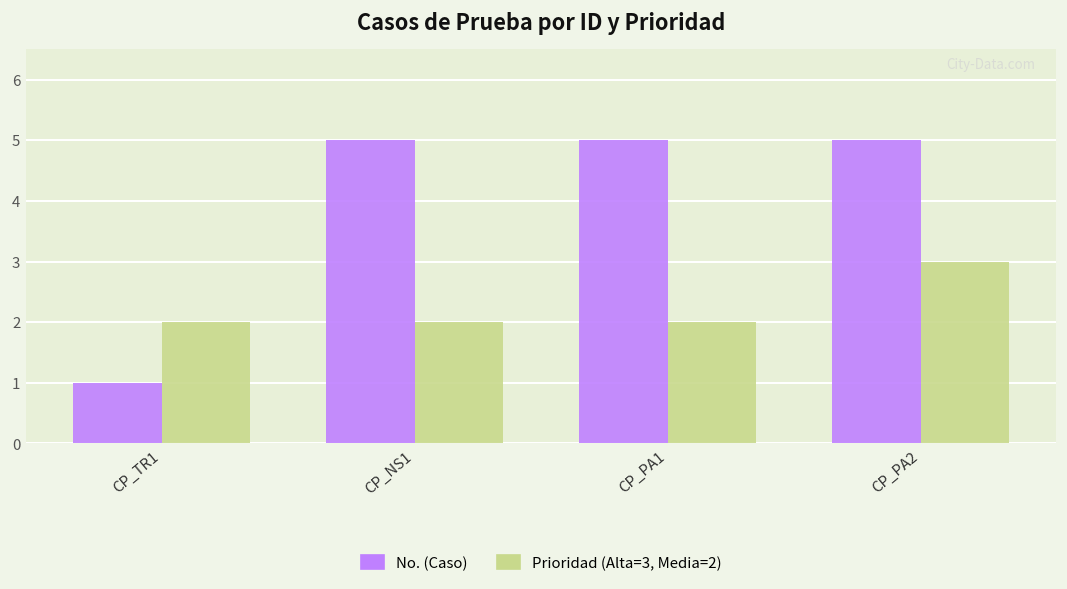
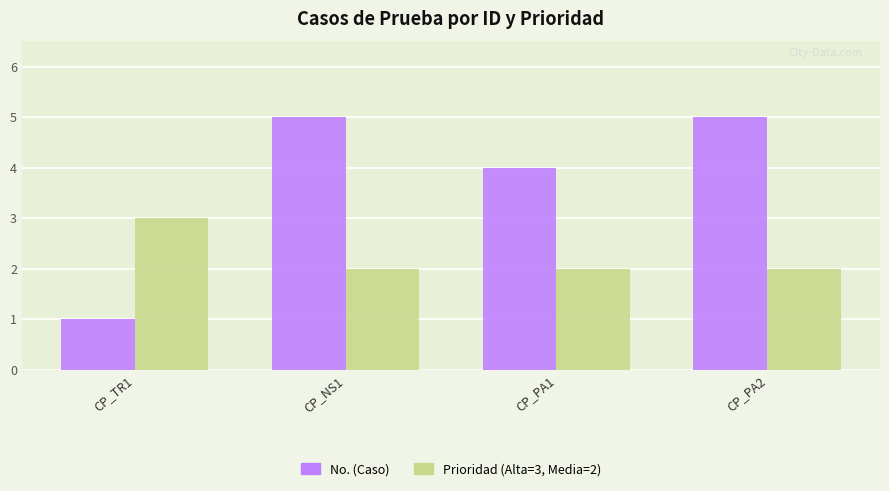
Prioridad (Alta=3, Media=2), CP_TR1: 2 -> 3
No. (Caso), CP_PA1: 5 -> 4
Prioridad (Alta=3, Media=2), CP_PA2: 3 -> 2
